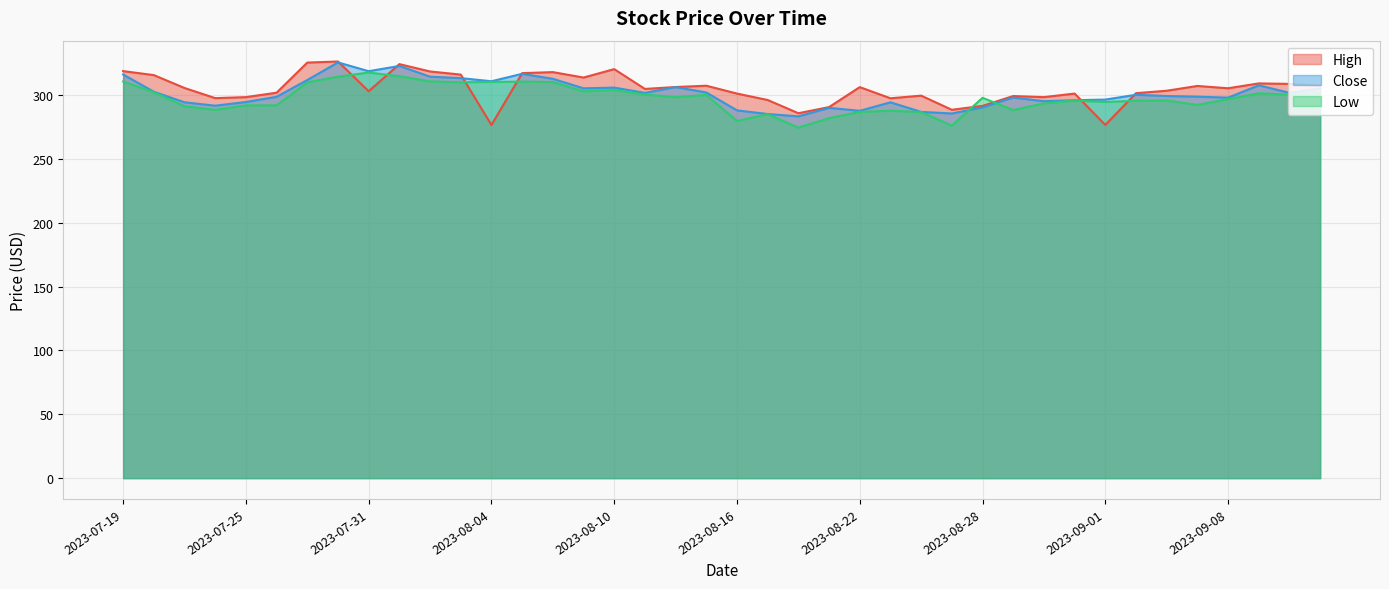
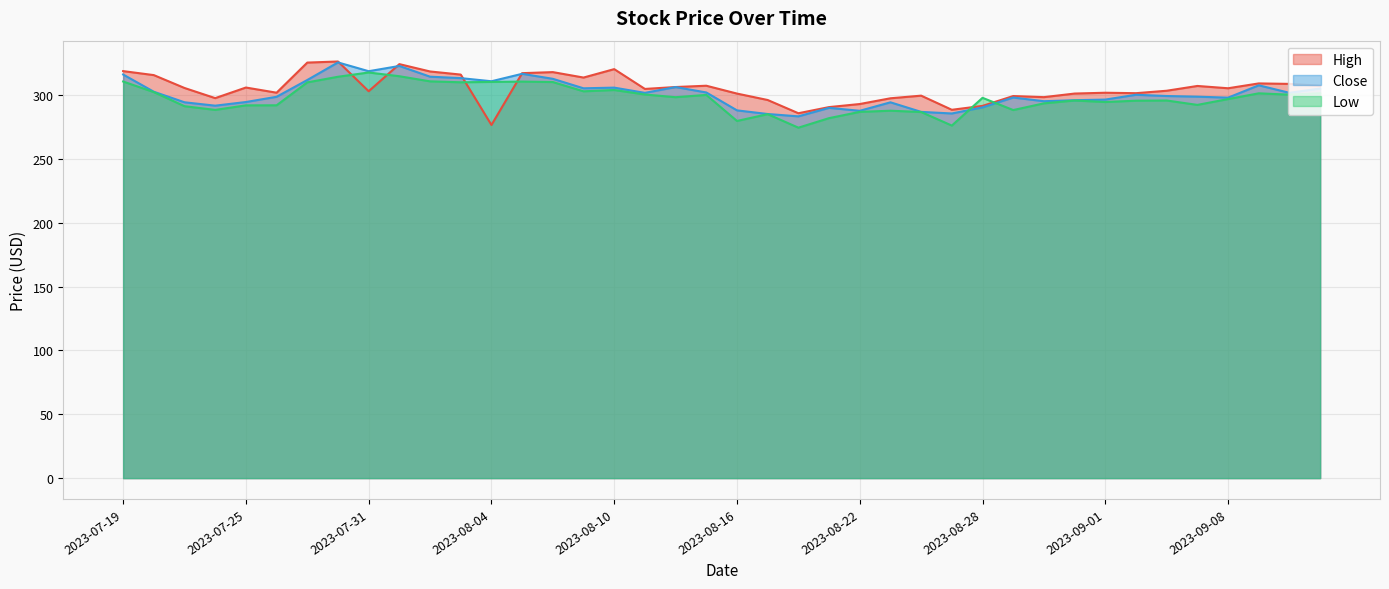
High, 2023-07-25: 298 -> 306
High, 2023-08-22: 306 -> 293
High, 2023-09-01: 277 -> 302
